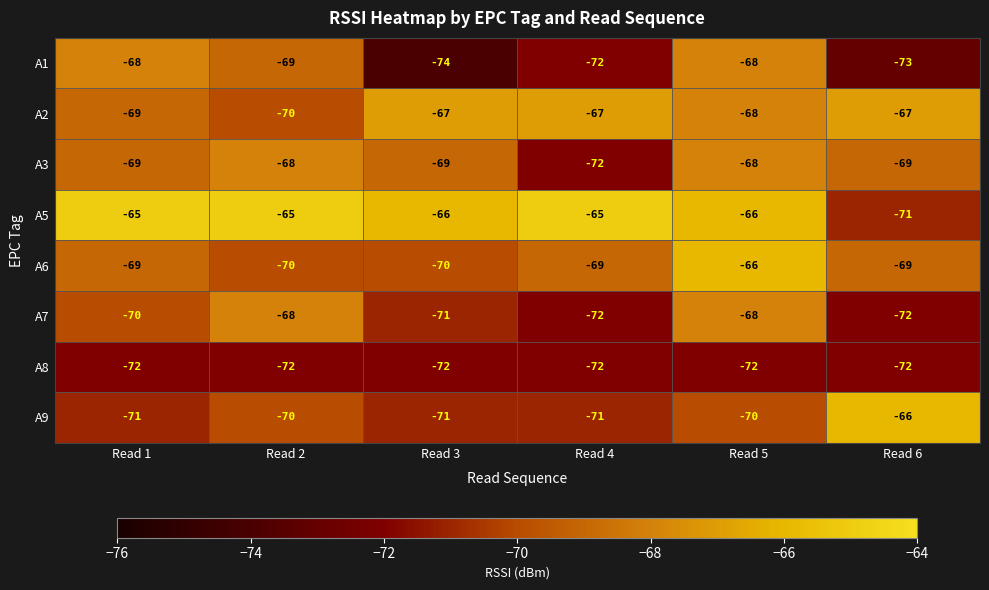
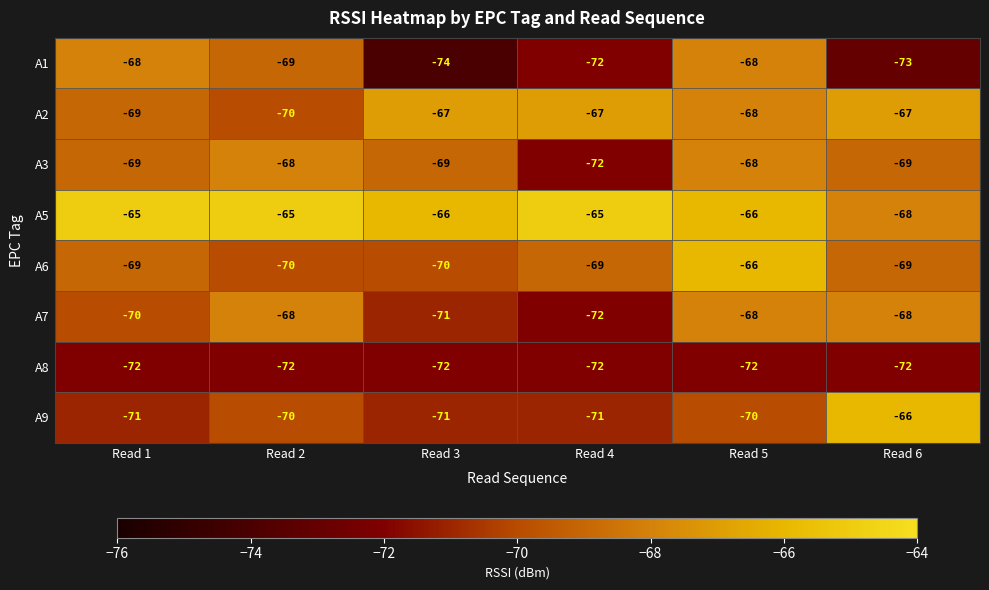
A5, Read 6: -71 -> -68
A7, Read 6: -72 -> -68
